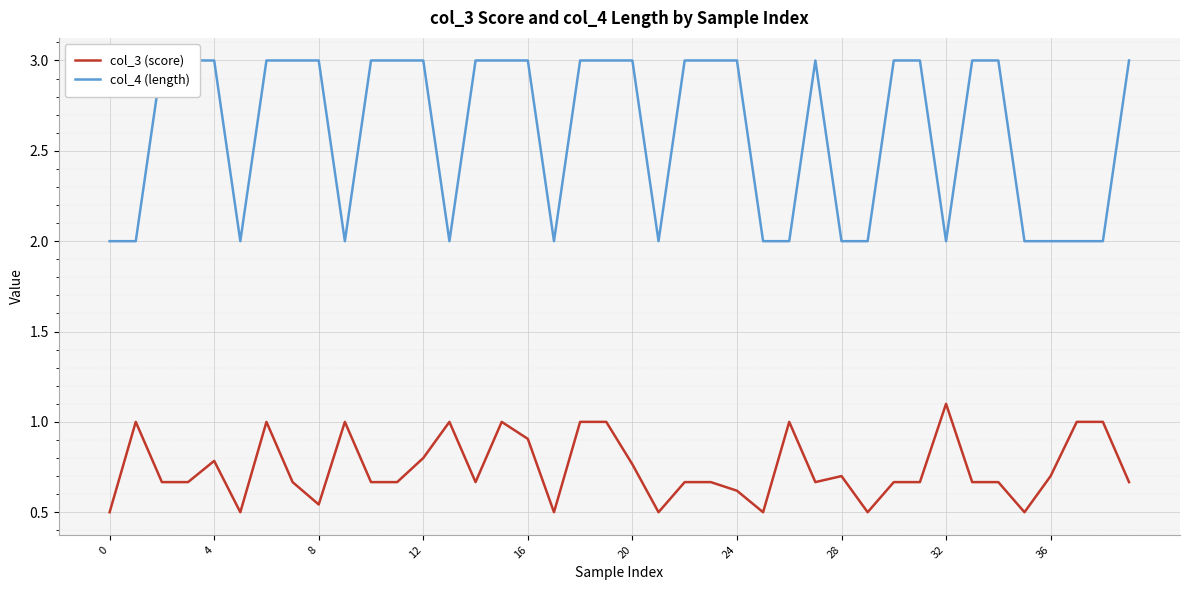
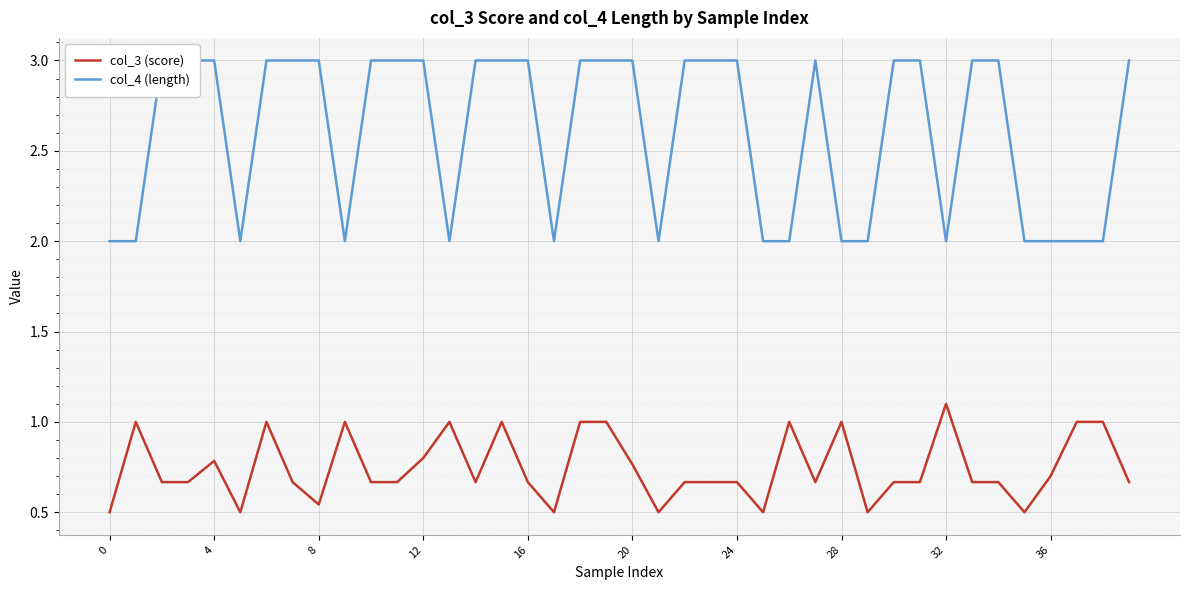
col_3 (score), 16: 0.91 -> 0.67
col_3 (score), 24: 0.62 -> 0.67
col_3 (score), 28: 0.7 -> 1.0
